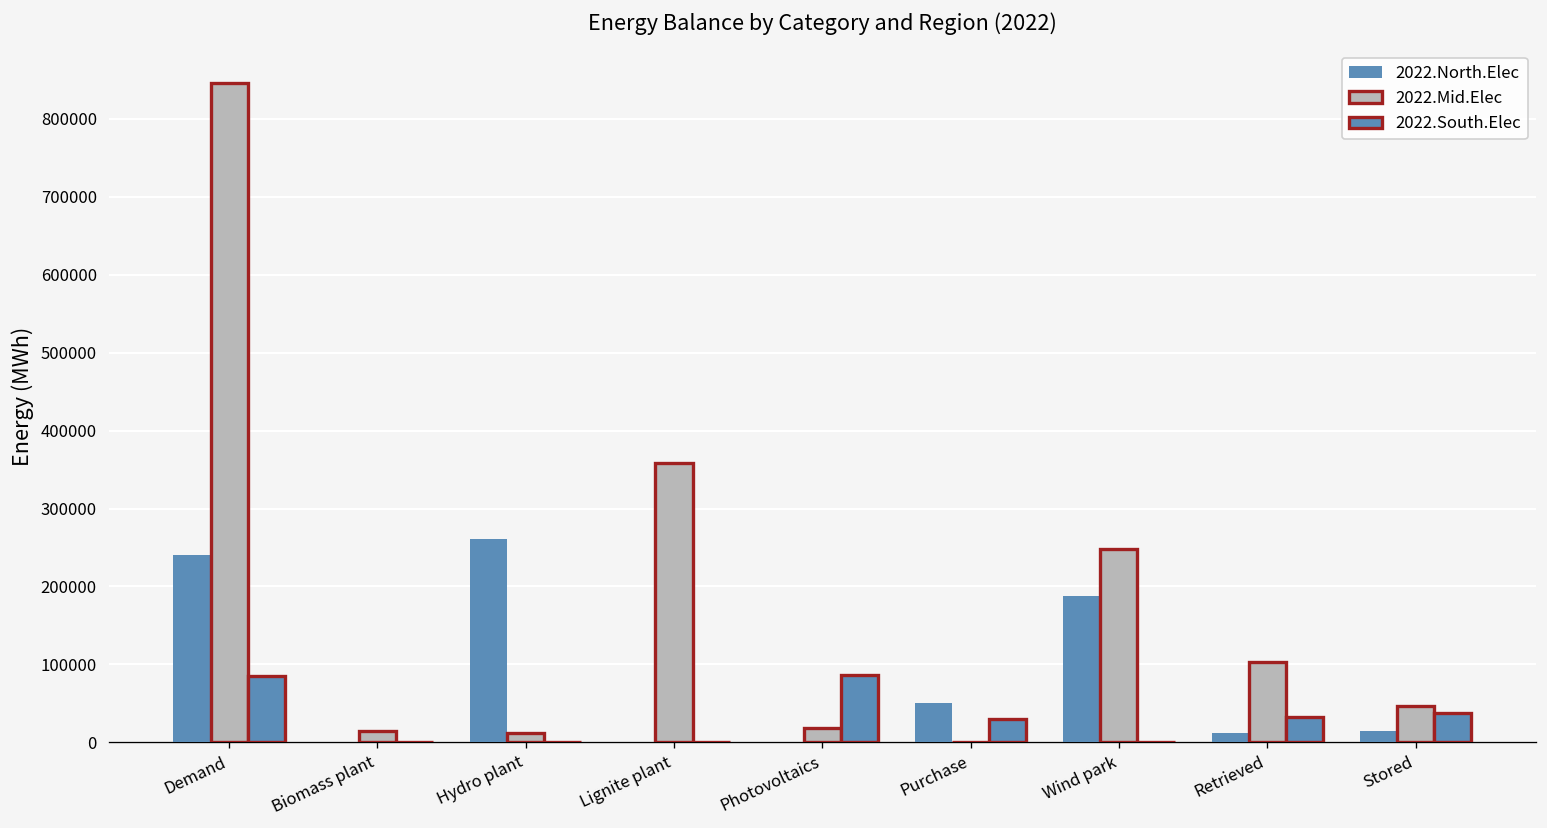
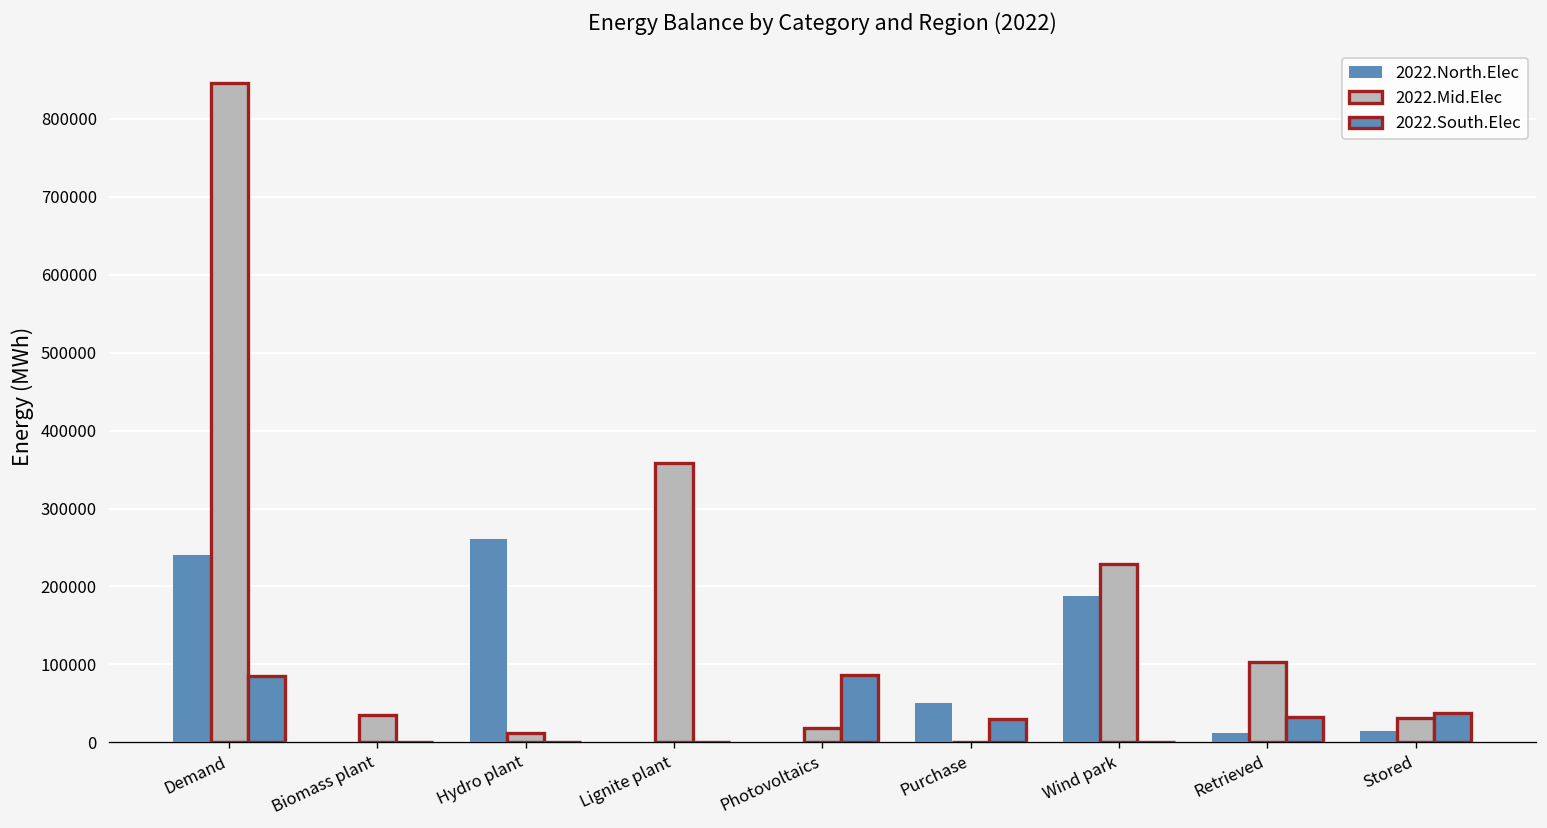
2022.Mid.Elec, Biomass plant: 10000 -> 40000
2022.Mid.Elec, Wind park: 250000 -> 230000
2022.Mid.Elec, Stored: 50000 -> 30000
